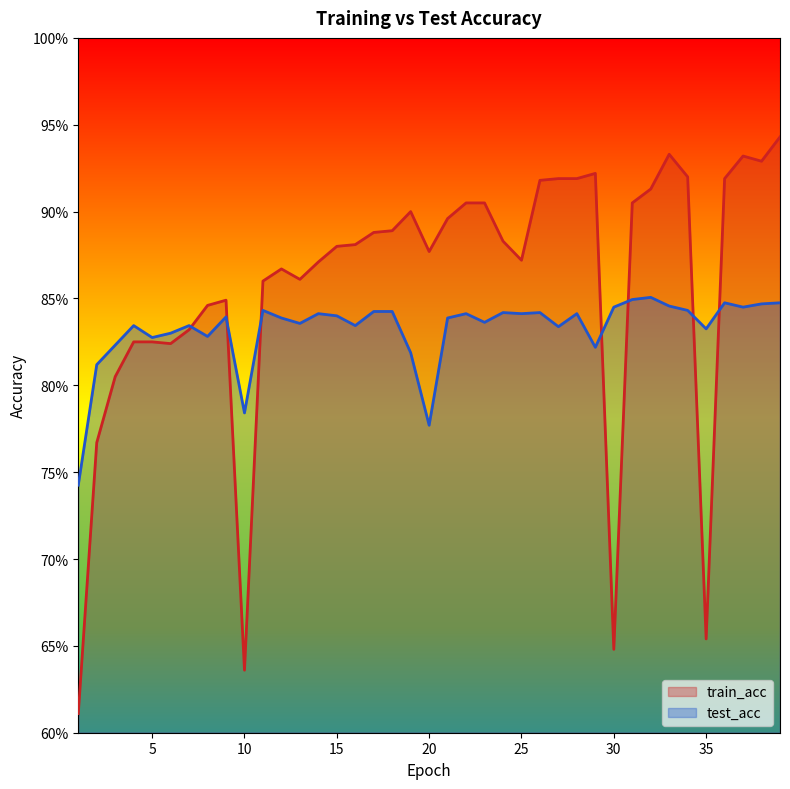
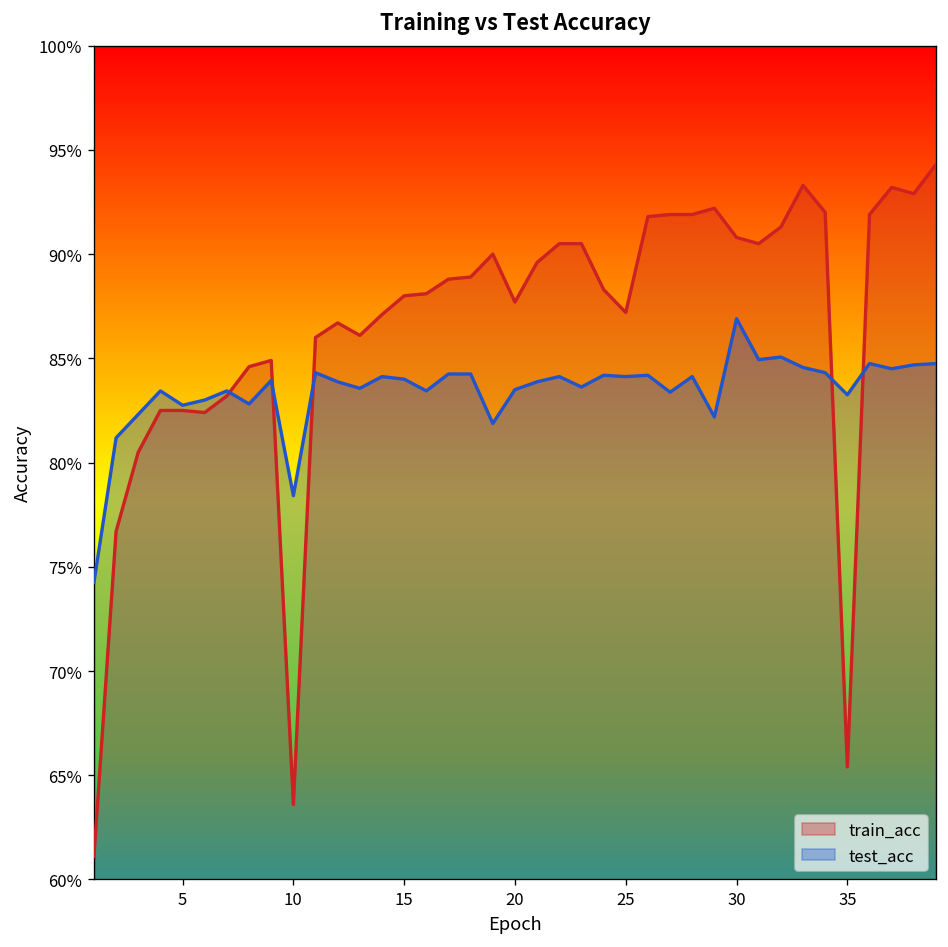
test_acc, 20: 77.7% -> 83.5%
train_acc, 30: 64.8% -> 90.8%
test_acc, 30: 84.5% -> 86.9%
